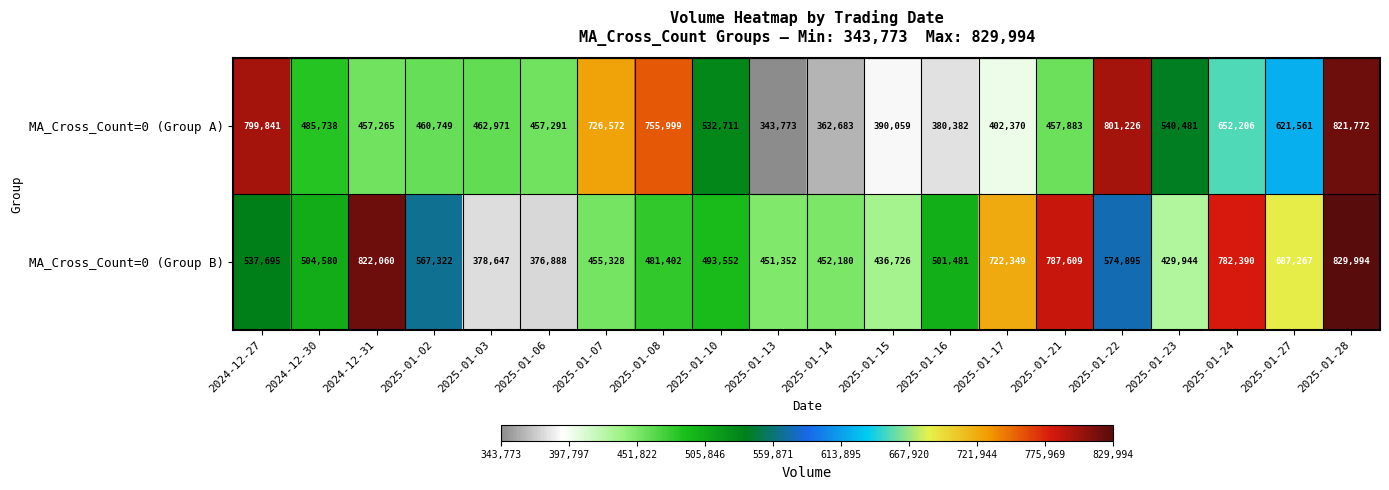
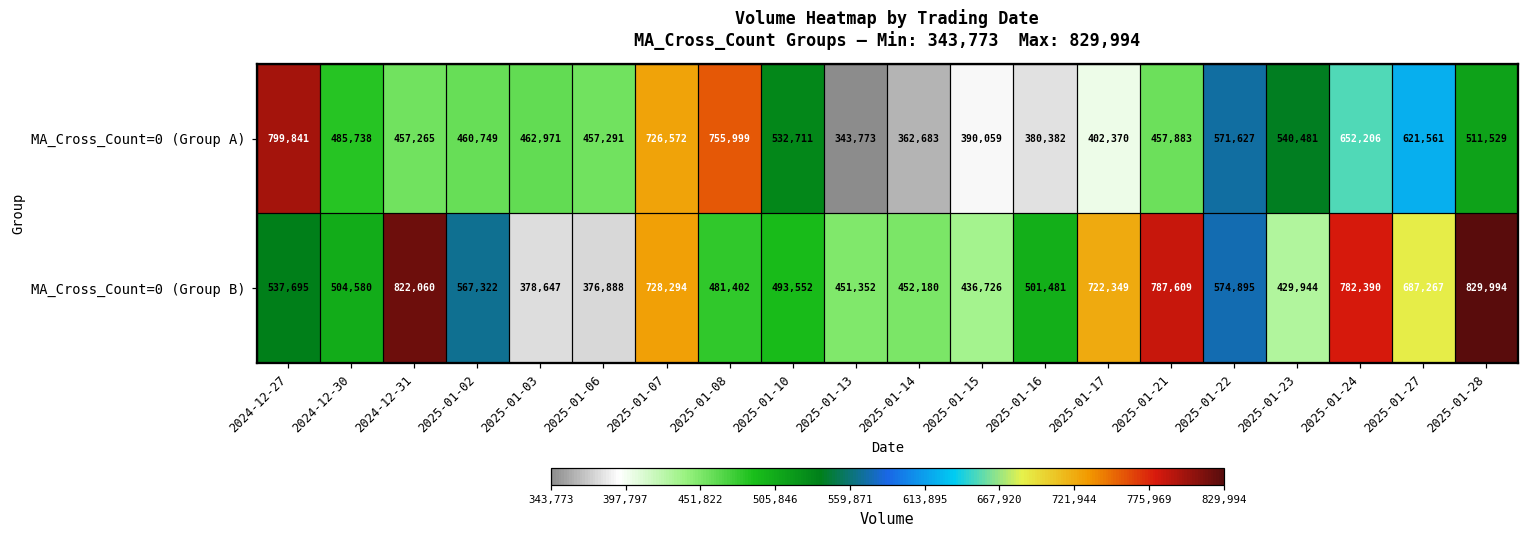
MA_Cross_Count=0 (Group A), 2025-01-22: 801,226 -> 571,627
MA_Cross_Count=0 (Group A), 2025-01-28: 821,772 -> 511,529
MA_Cross_Count=0 (Group B), 2025-01-07: 455,328 -> 728,294
